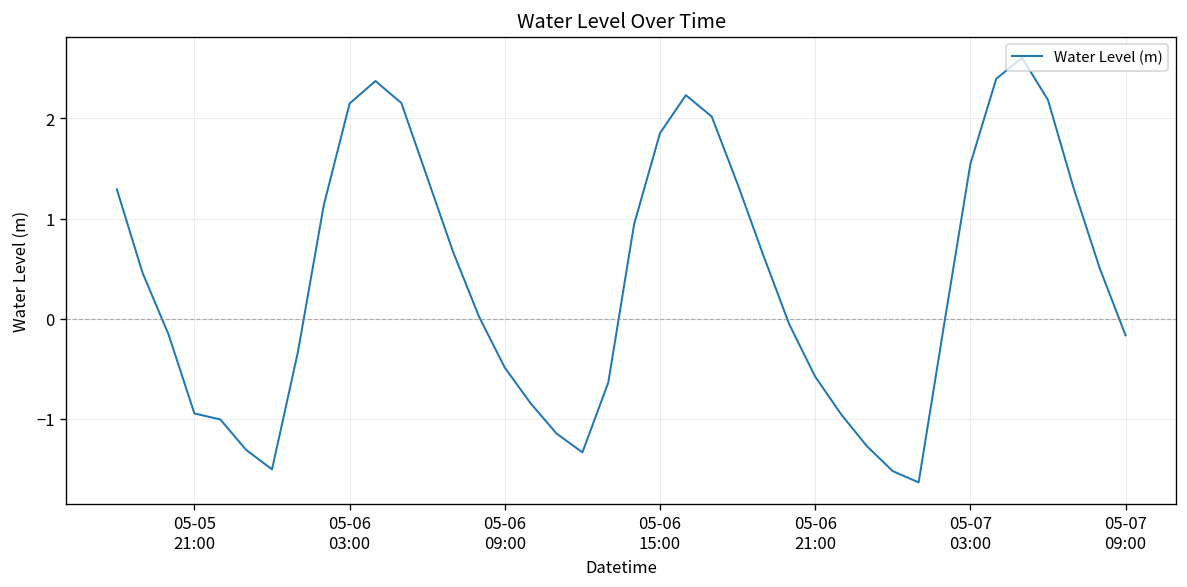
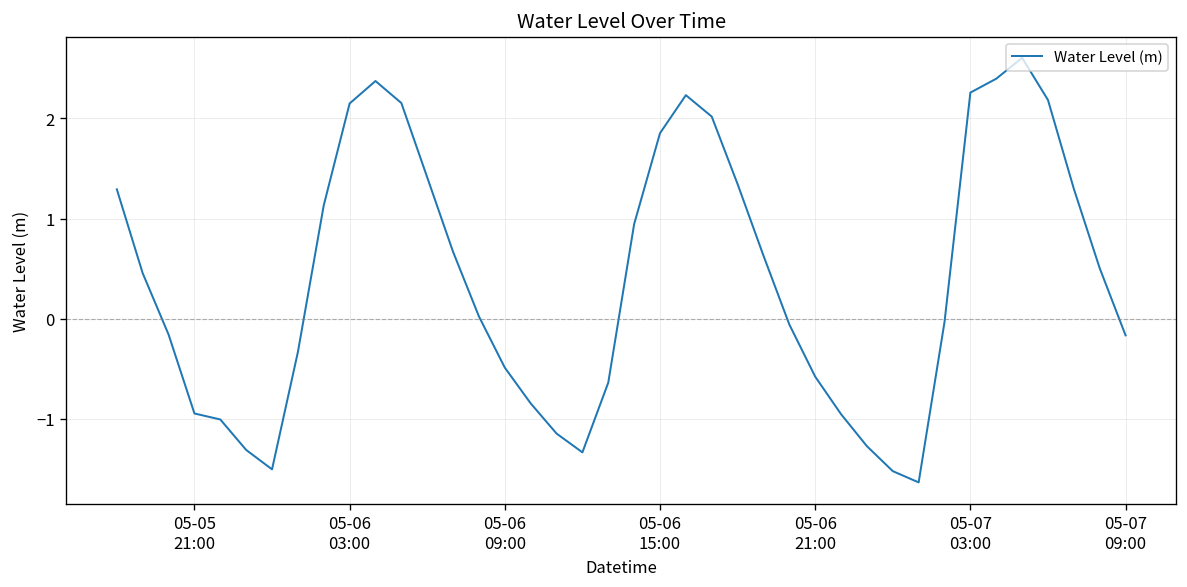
05-07 03:00: 1.5 -> 2.3
